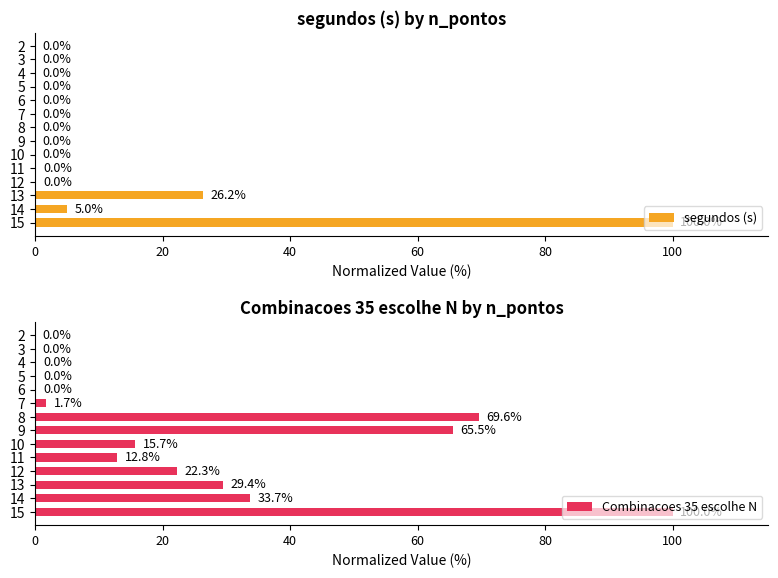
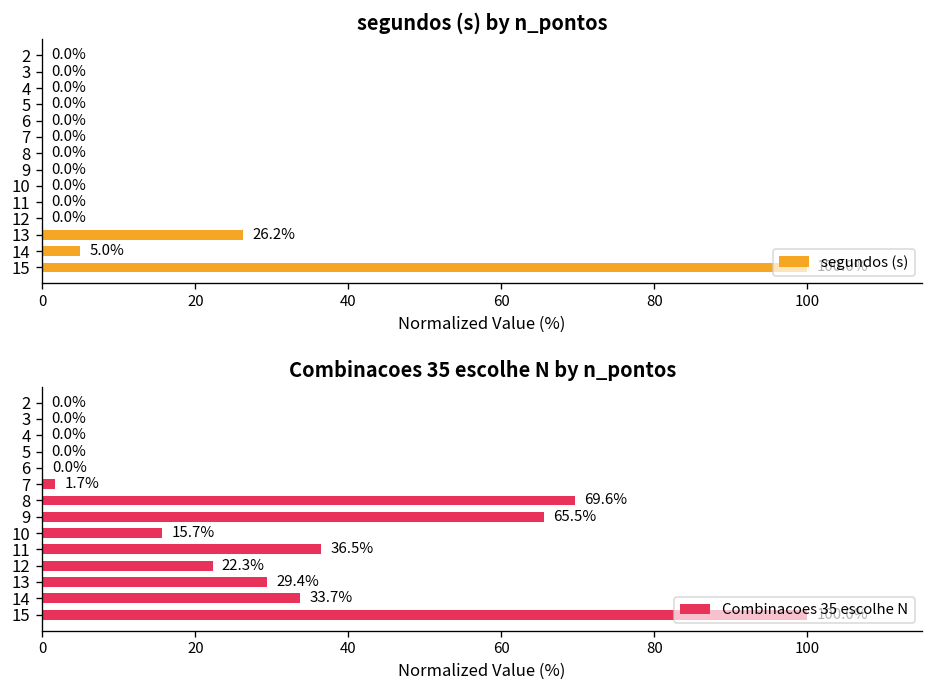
Combinacoes 35 escolhe N by n_pontos, 11: 12.8% -> 36.5%
